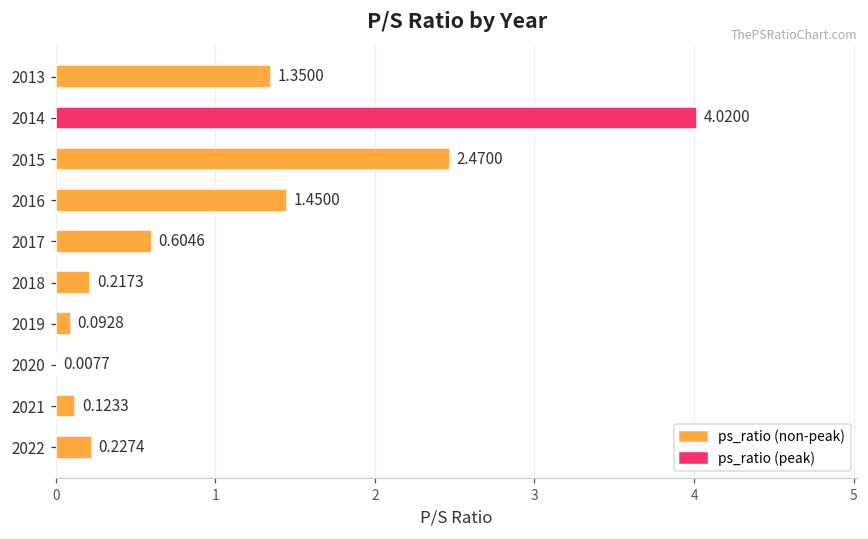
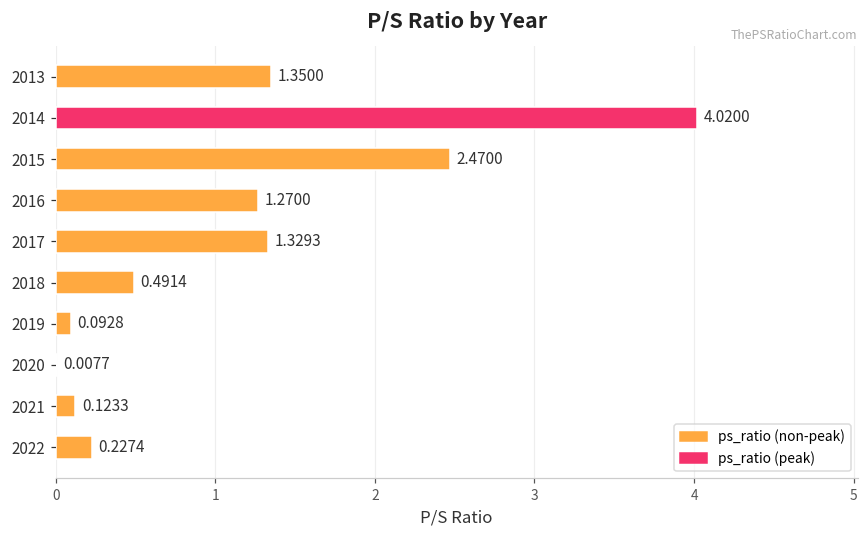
2016: 1.4500 -> 1.2700
2017: 0.6046 -> 1.3293
2018: 0.2173 -> 0.4914
